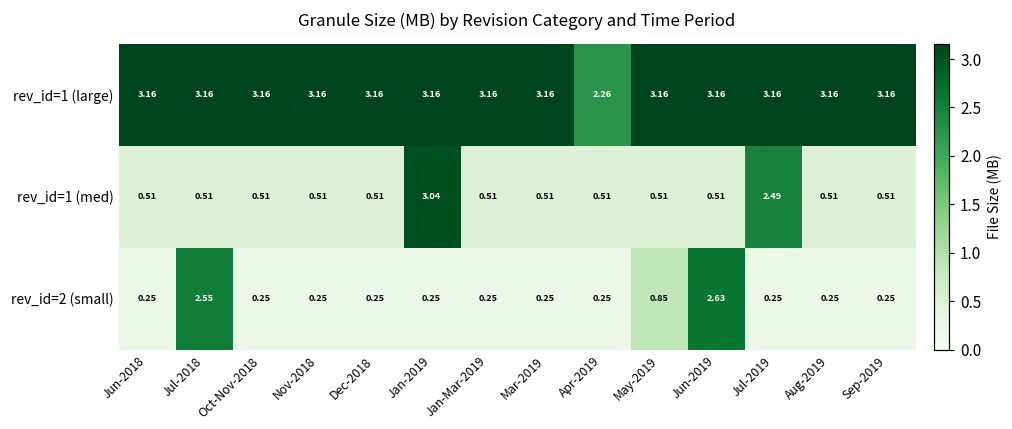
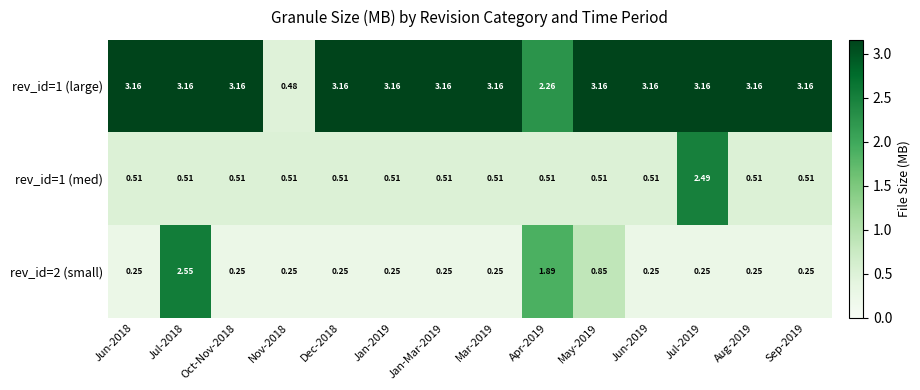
rev_id=1 (large), Nov-2018: 3.16 -> 0.48
rev_id=1 (med), Jan-2019: 3.04 -> 0.51
rev_id=2 (small), Apr-2019: 0.25 -> 1.89
rev_id=2 (small), Jun-2019: 2.63 -> 0.25
